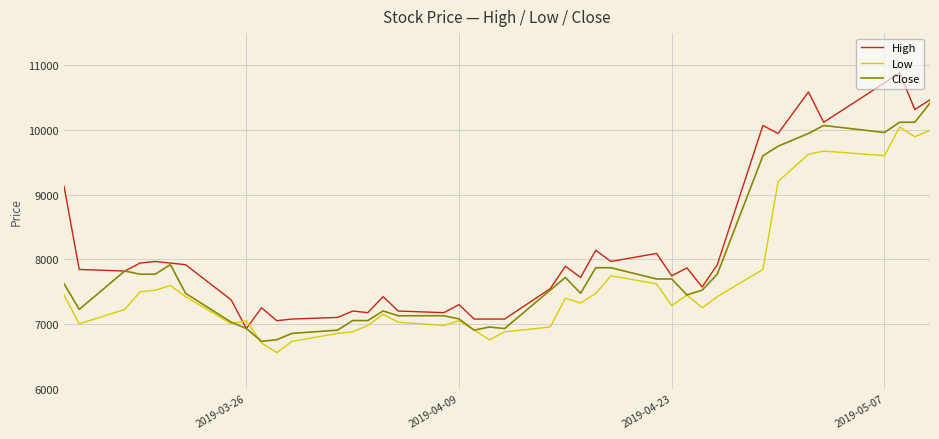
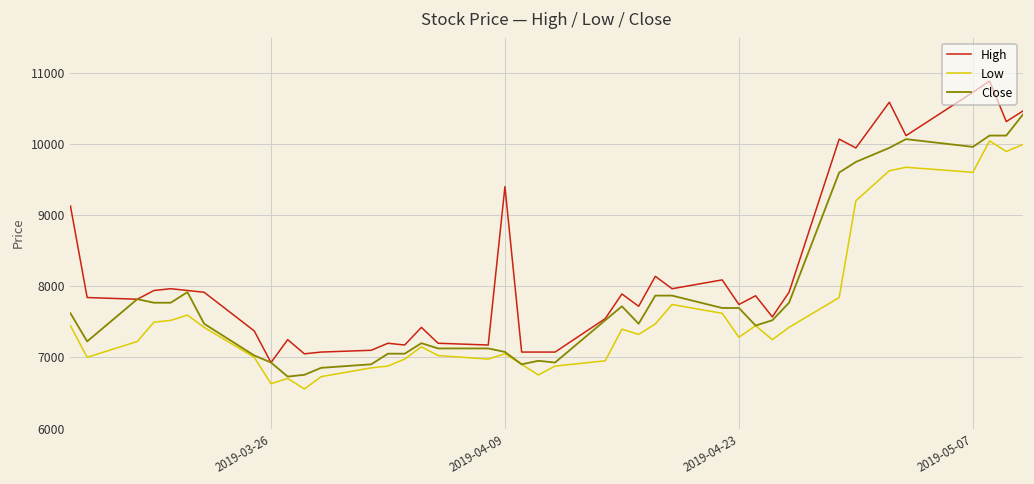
Low, 2019-03-26: 7100 -> 6600
High, 2019-04-09: 7300 -> 9400
